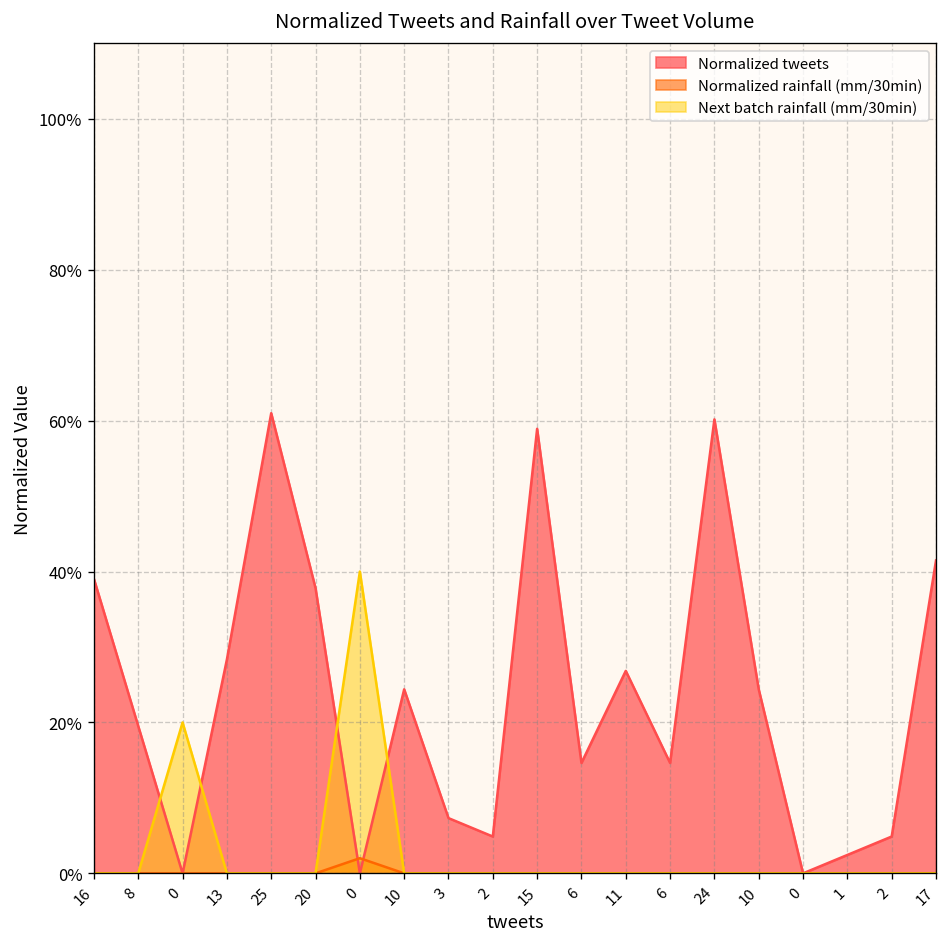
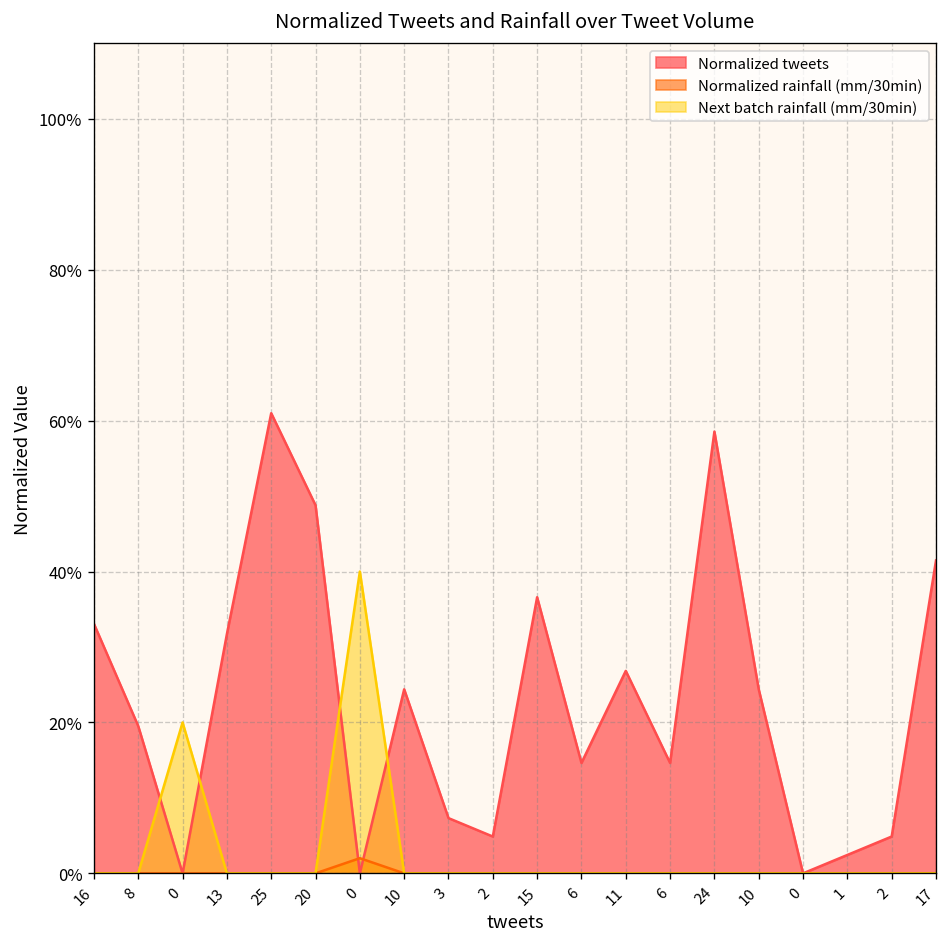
Normalized tweets, 16: 39% -> 33%
Normalized tweets, 13: 28% -> 32%
Normalized tweets, 20: 38% -> 49%
Normalized tweets, 15: 59% -> 37%
Normalized tweets, 24: 60% -> 59%
